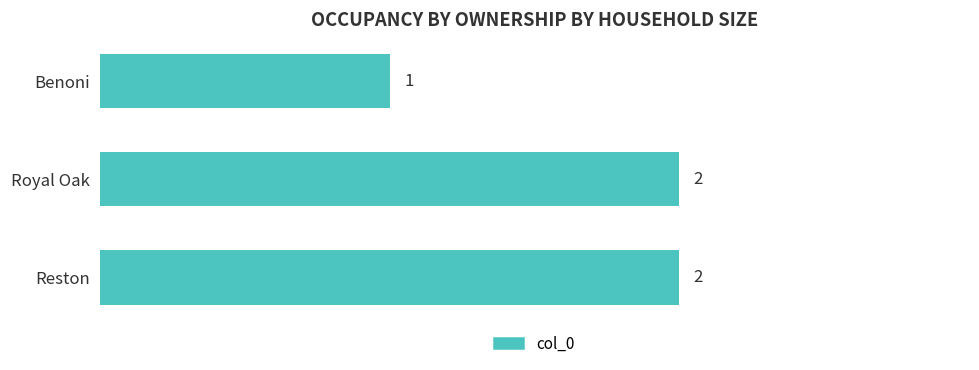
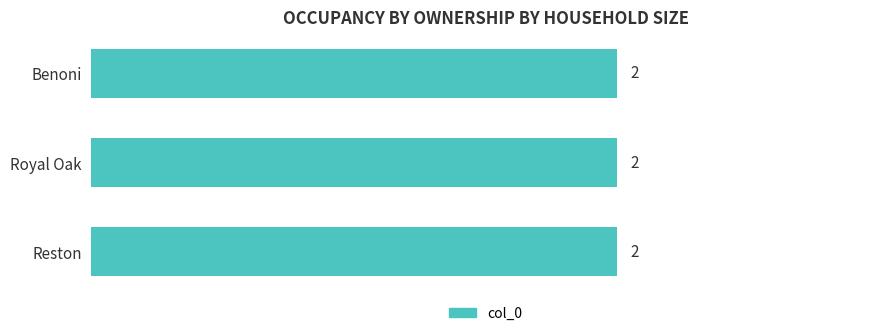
Benoni: 1 -> 2
